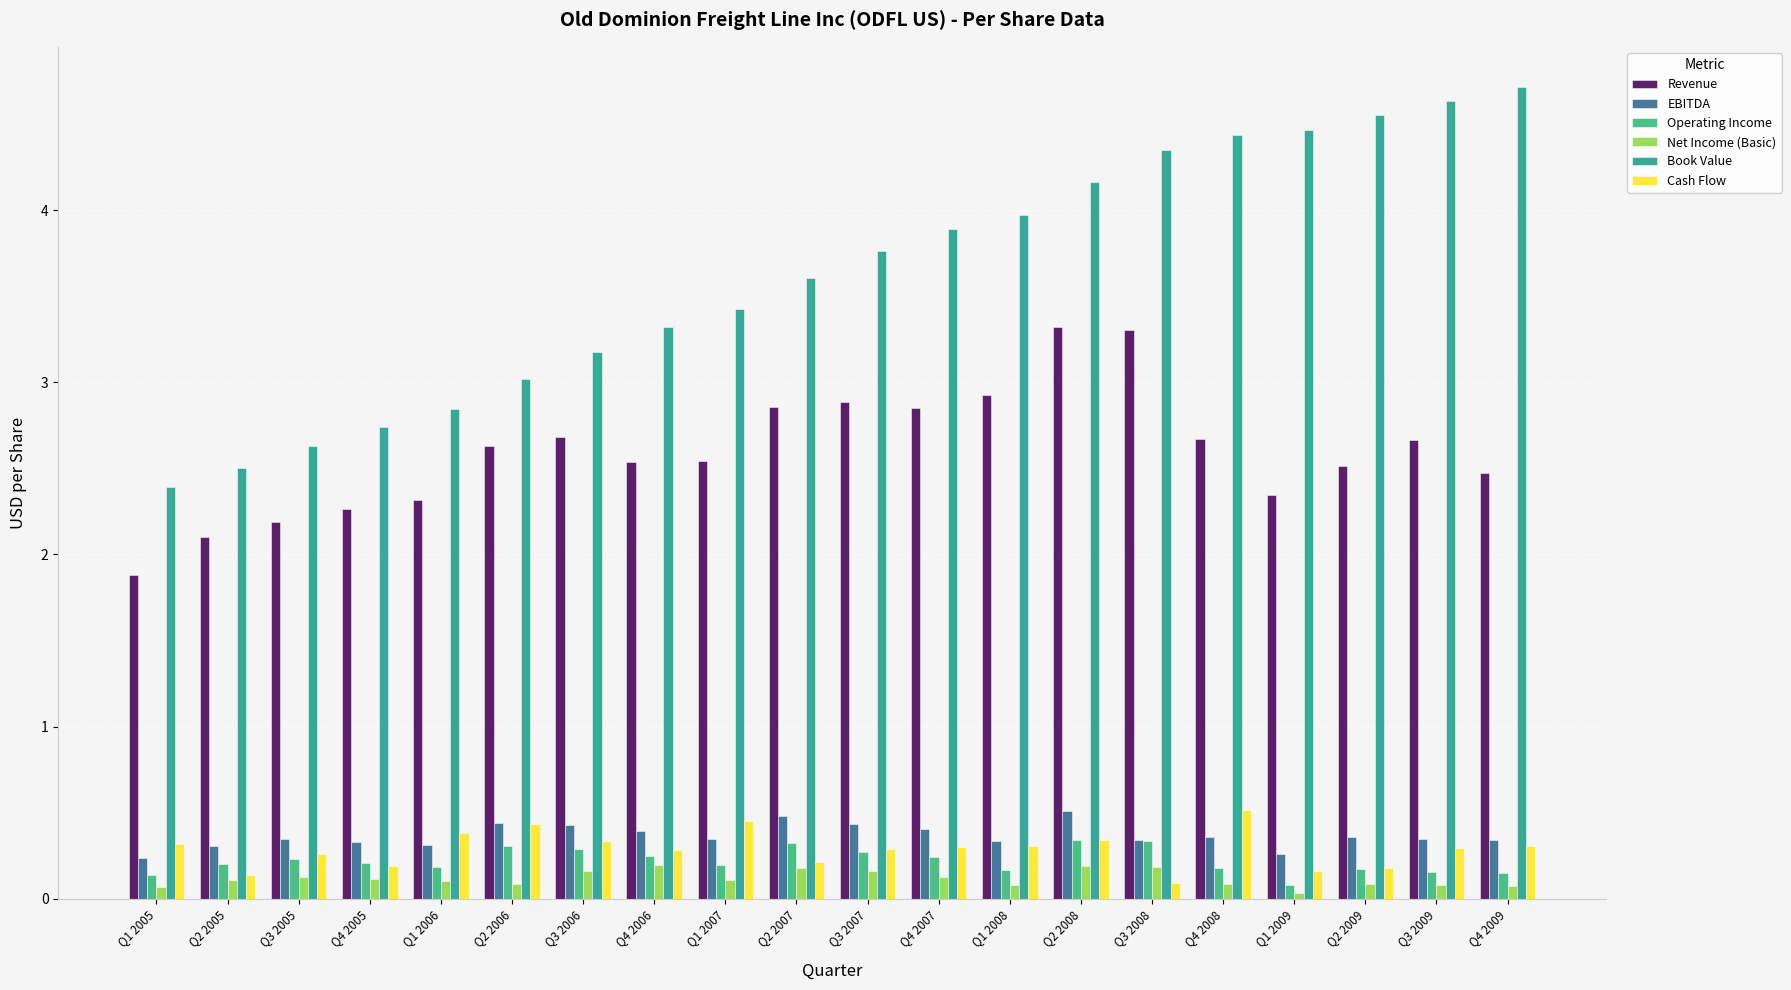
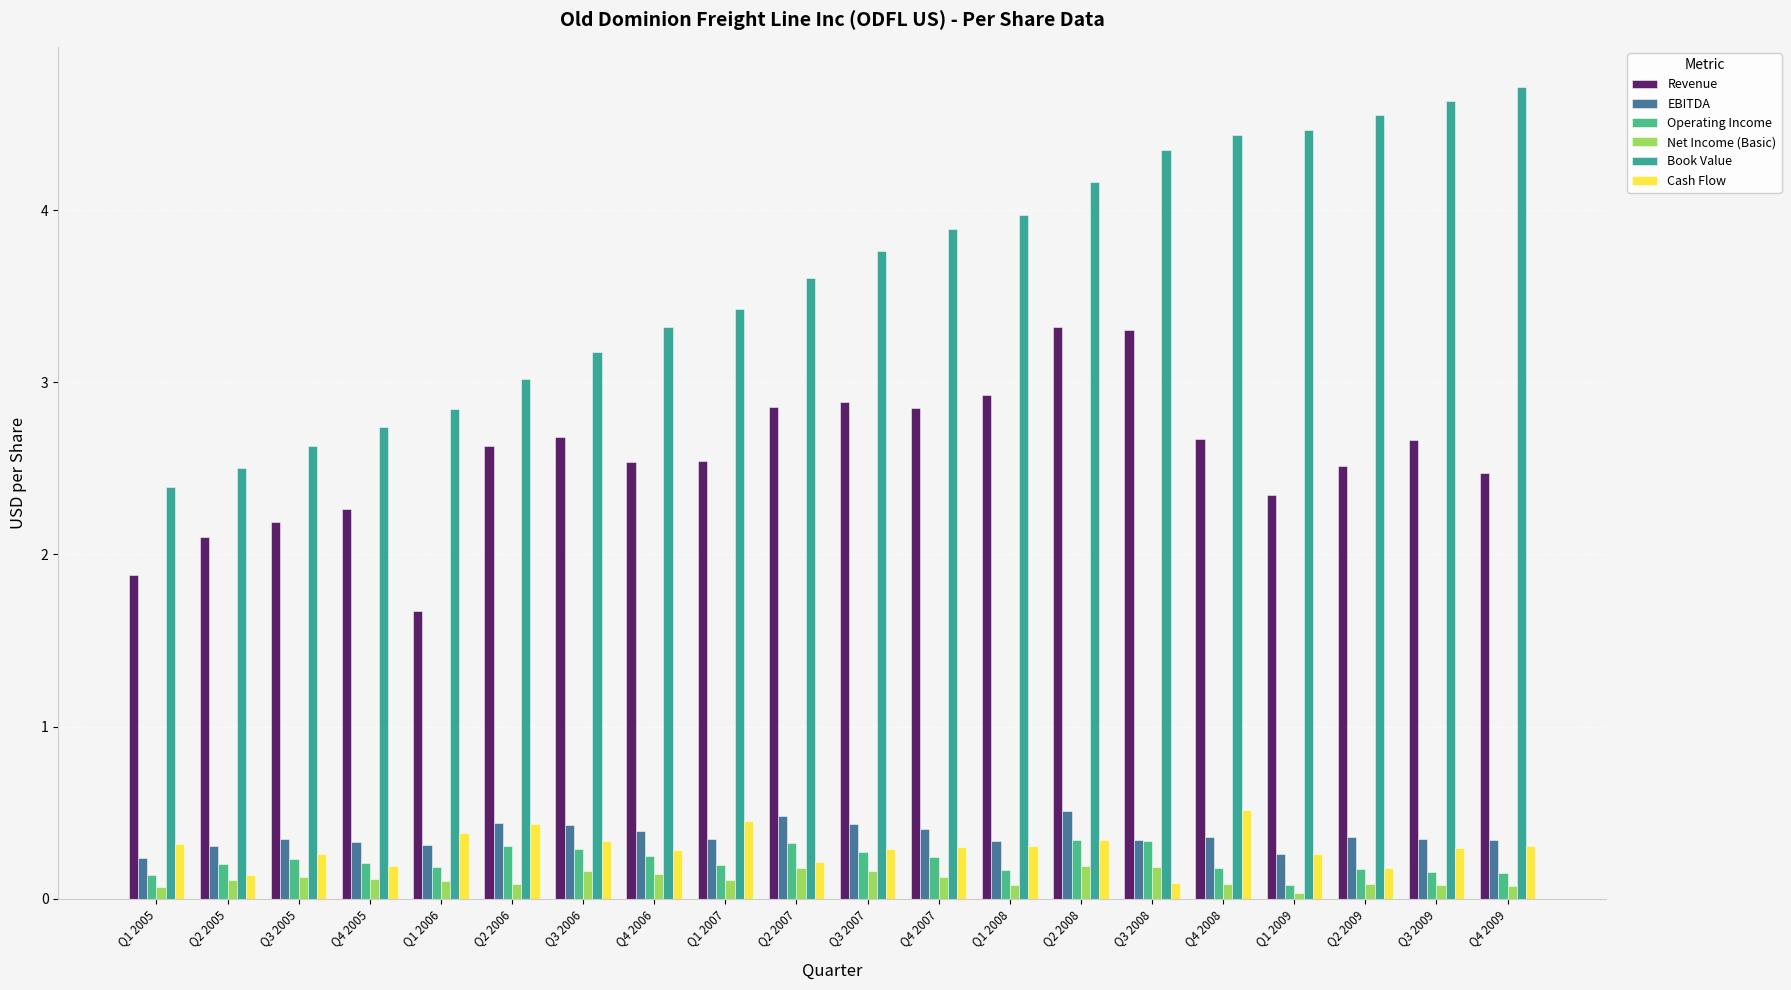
Revenue, Q1 2006: 2.32 -> 1.67
Net Income (Basic), Q4 2006: 0.19 -> 0.14
Cash Flow, Q1 2009: 0.16 -> 0.26
